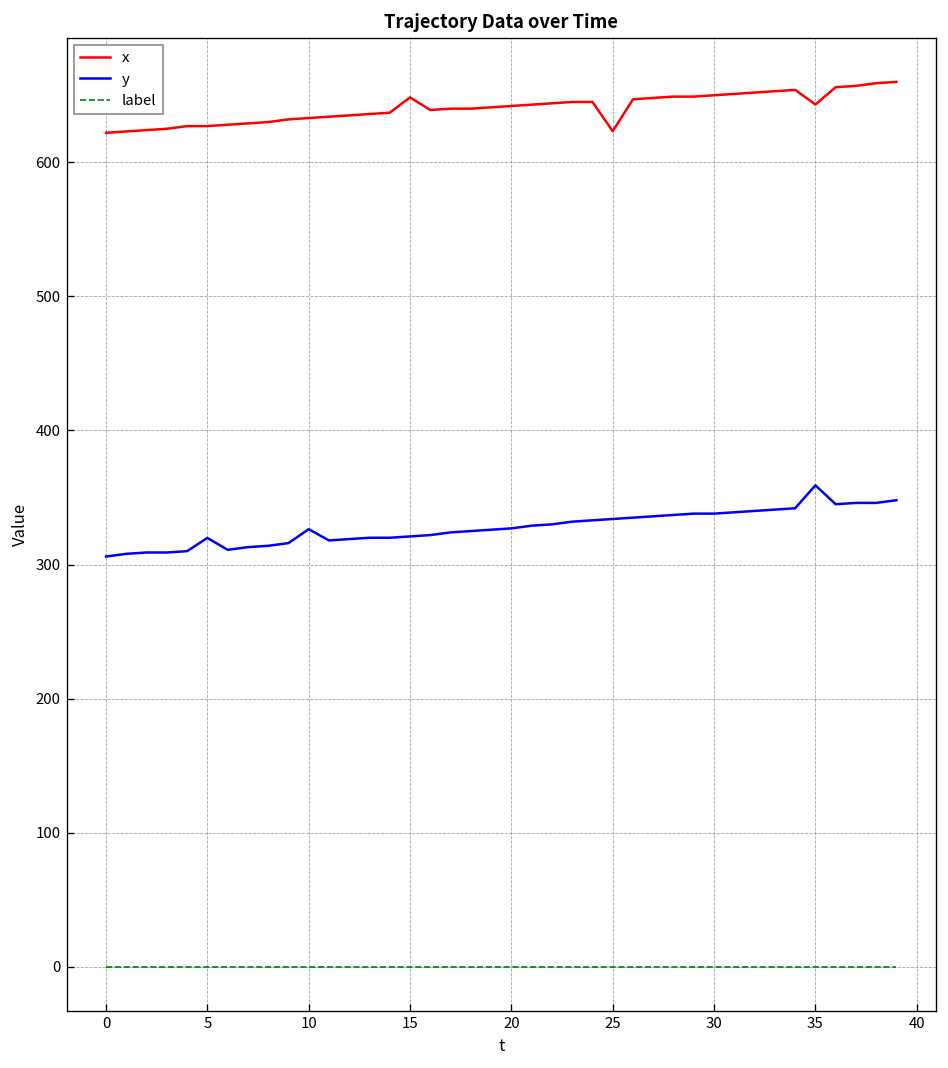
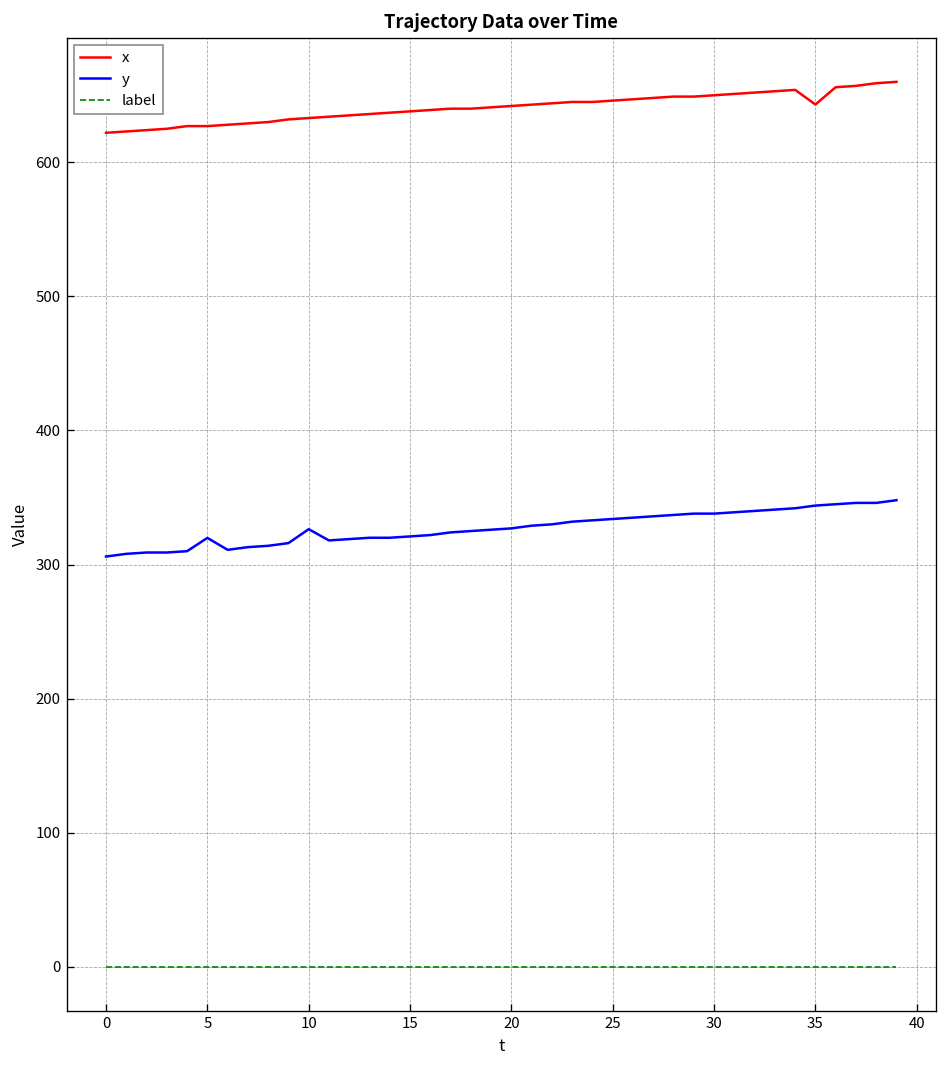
x, 15: 648 -> 638
x, 25: 623 -> 646
y, 35: 359 -> 344
